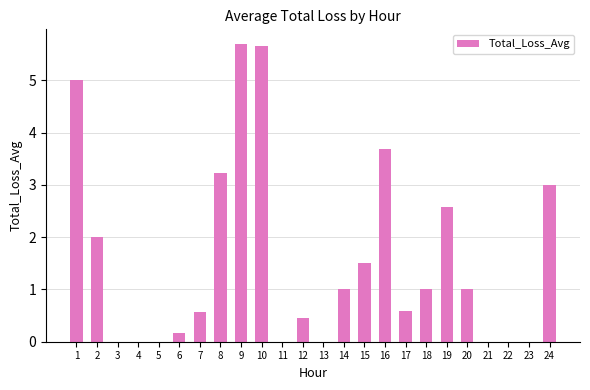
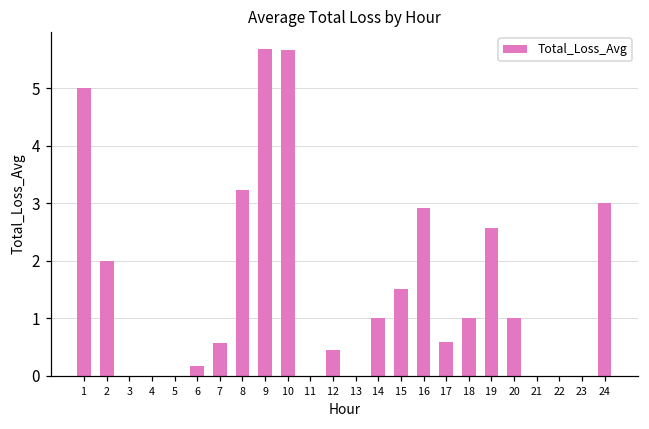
16: 3.7 -> 2.9
